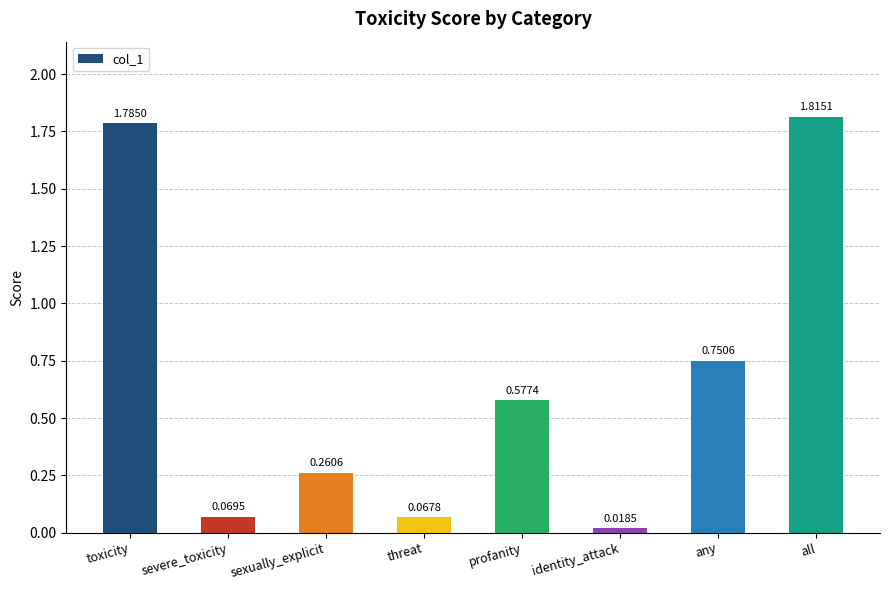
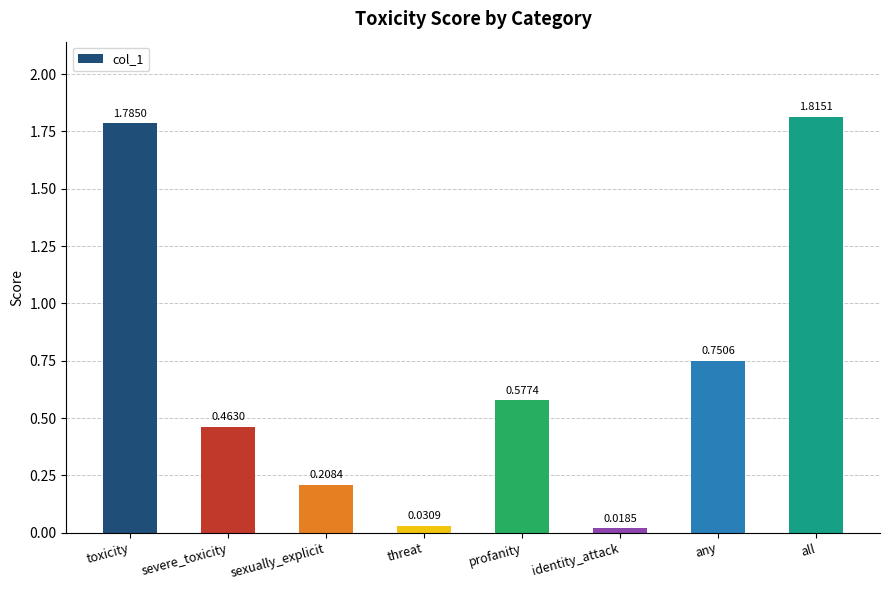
severe_toxicity: 0.0695 -> 0.4630
sexually_explicit: 0.2606 -> 0.2084
threat: 0.0678 -> 0.0309
